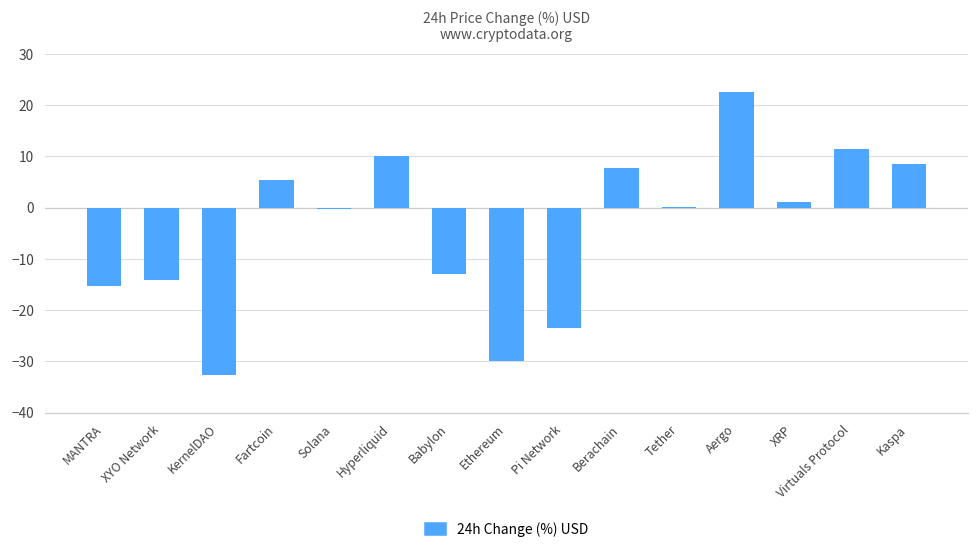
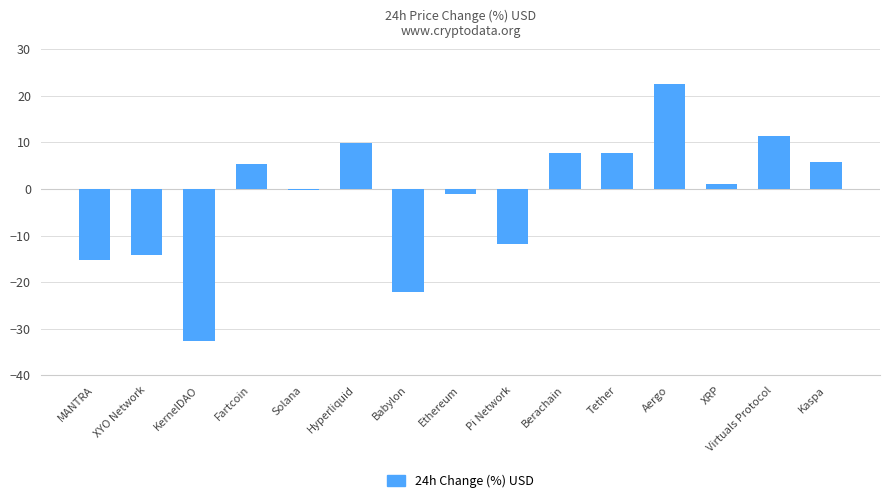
Babylon: -13 -> -22
Ethereum: -30 -> -1
Pi Network: -23 -> -12
Tether: 0 -> 8
Kaspa: 8 -> 6
